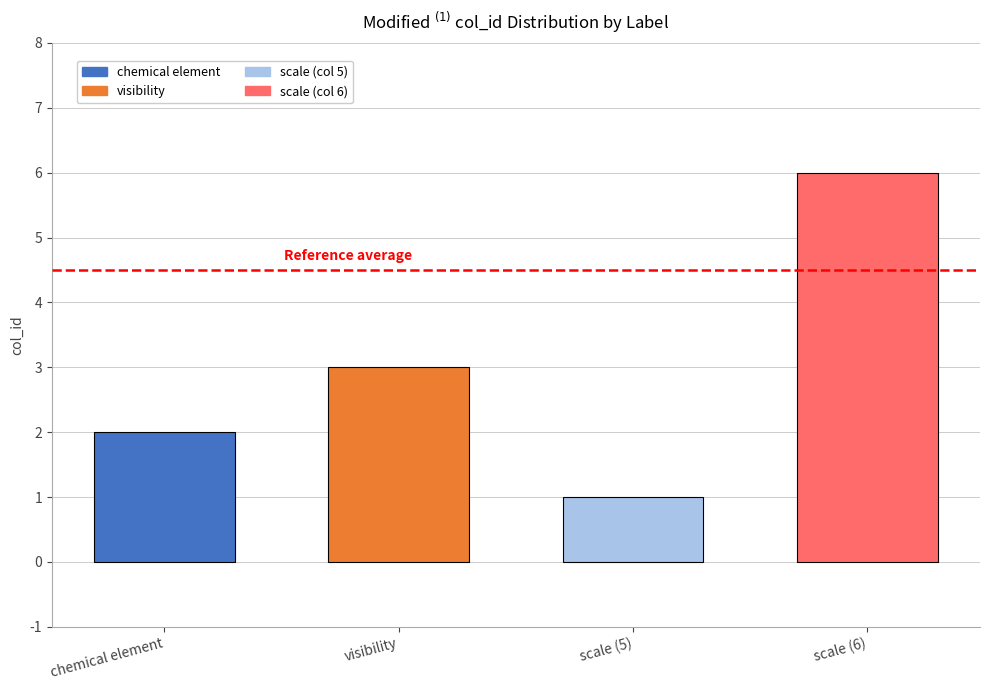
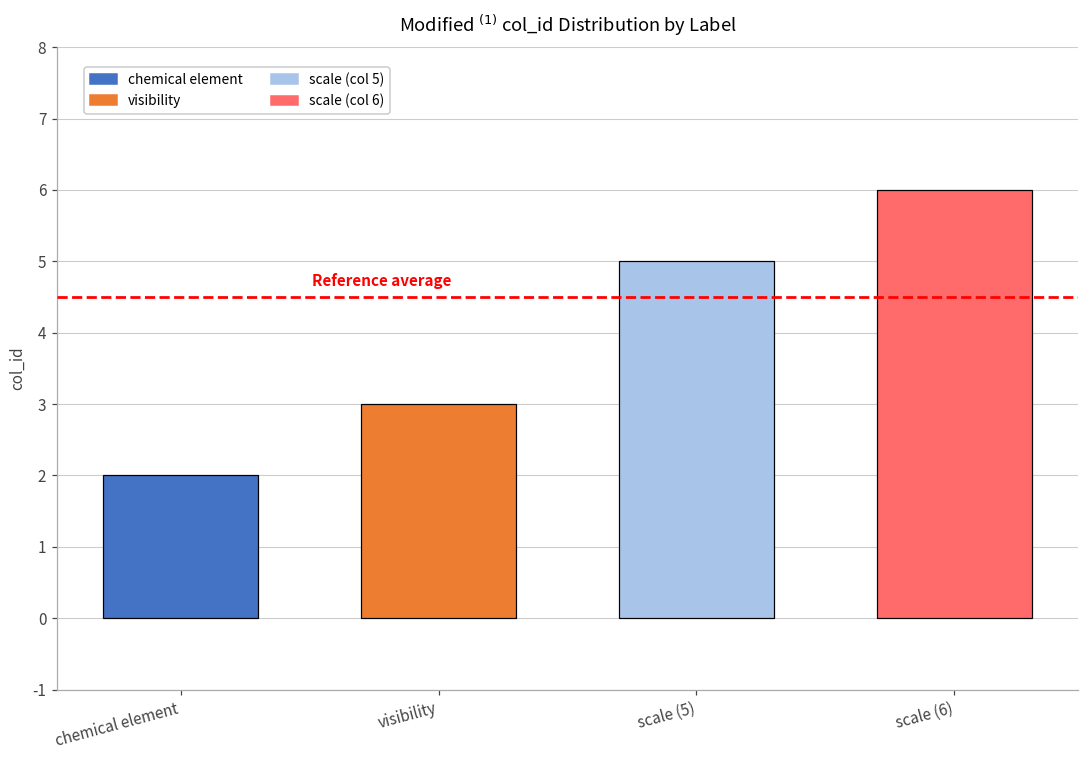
scale (5): 1 -> 5
